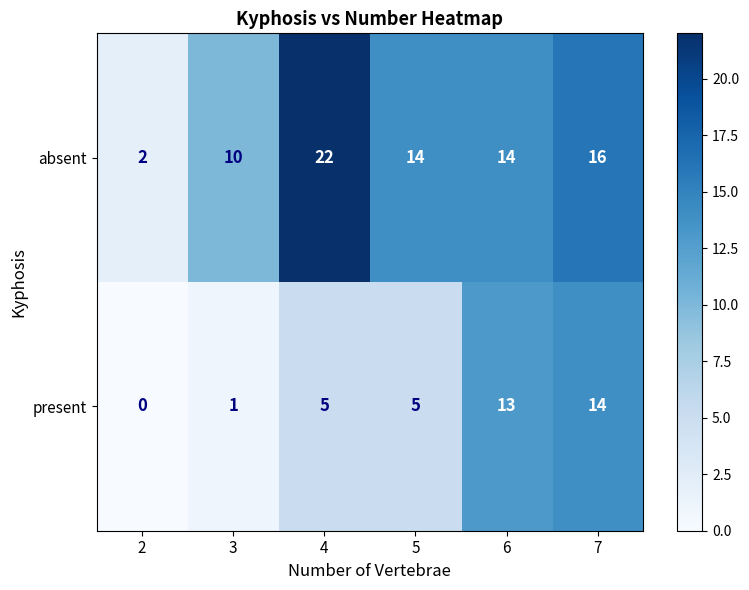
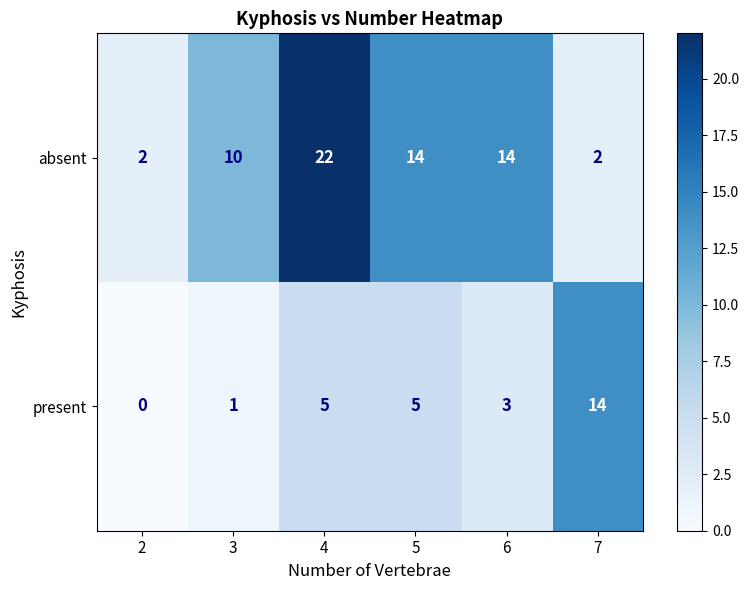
absent, 7: 16 -> 2
present, 6: 13 -> 3
